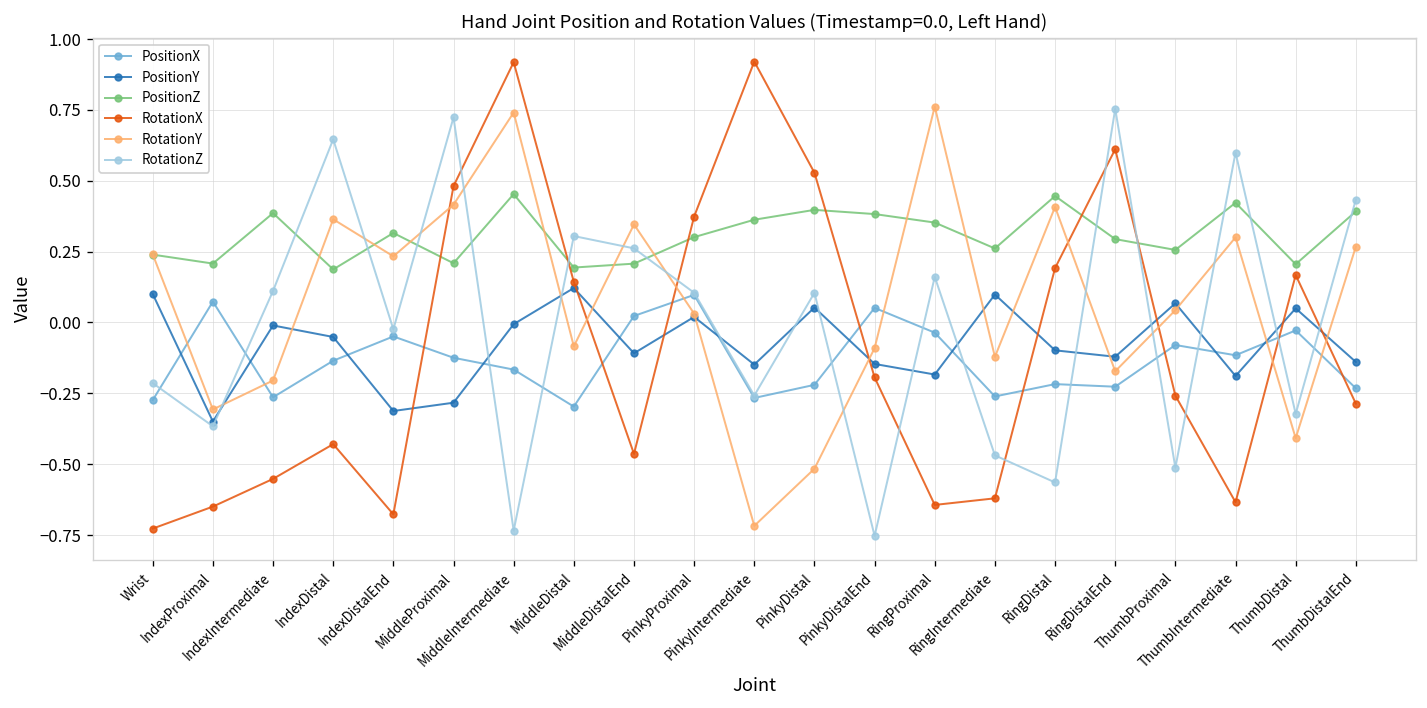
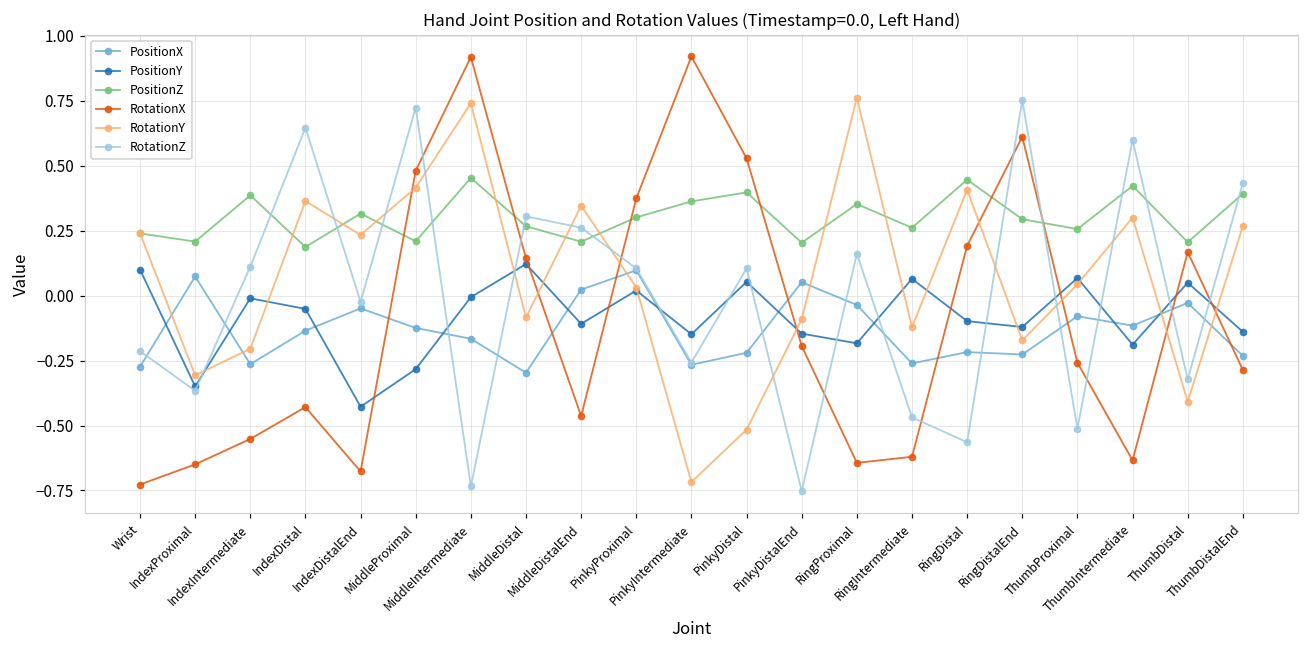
PositionY, IndexDistalEnd: -0.31 -> -0.43
PositionZ, MiddleDistal: 0.19 -> 0.27
PositionZ, PinkyDistalEnd: 0.38 -> 0.20
PositionY, RingIntermediate: 0.10 -> 0.06
